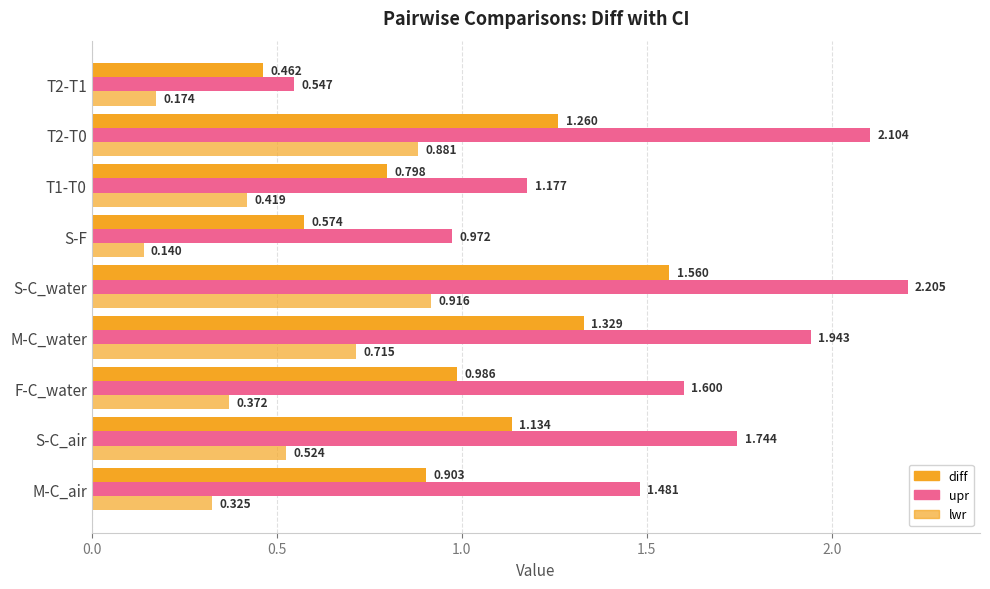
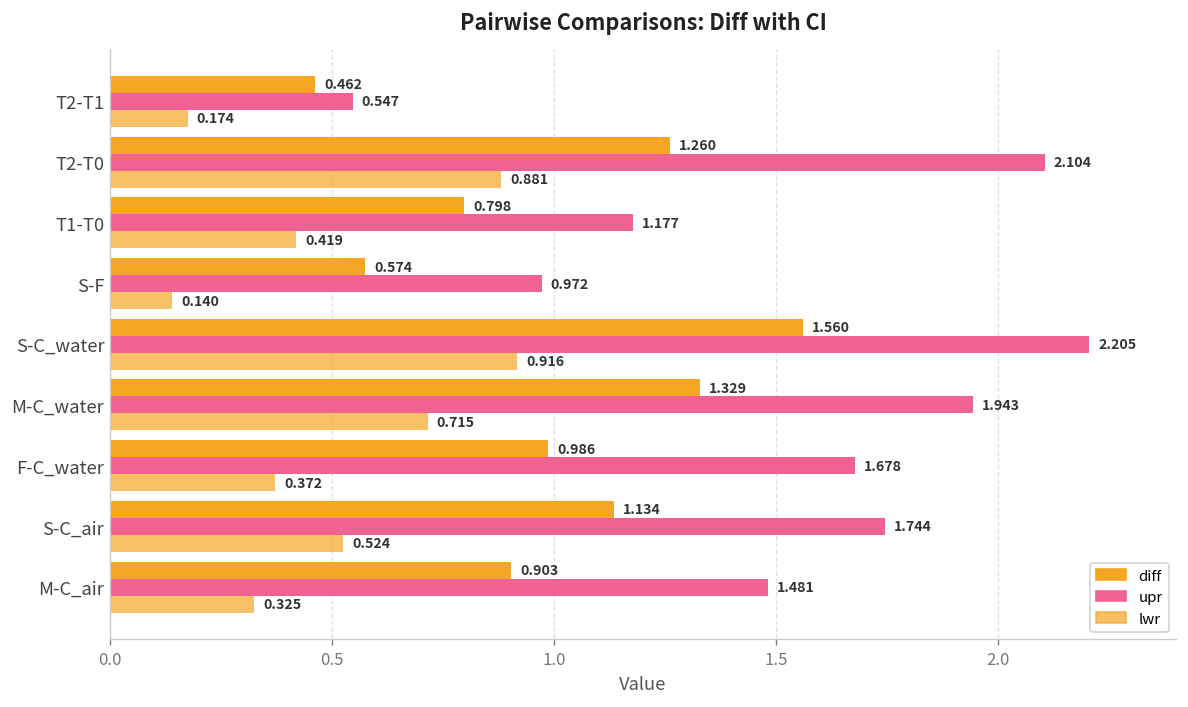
upr, F-C_water: 1.600 -> 1.678
